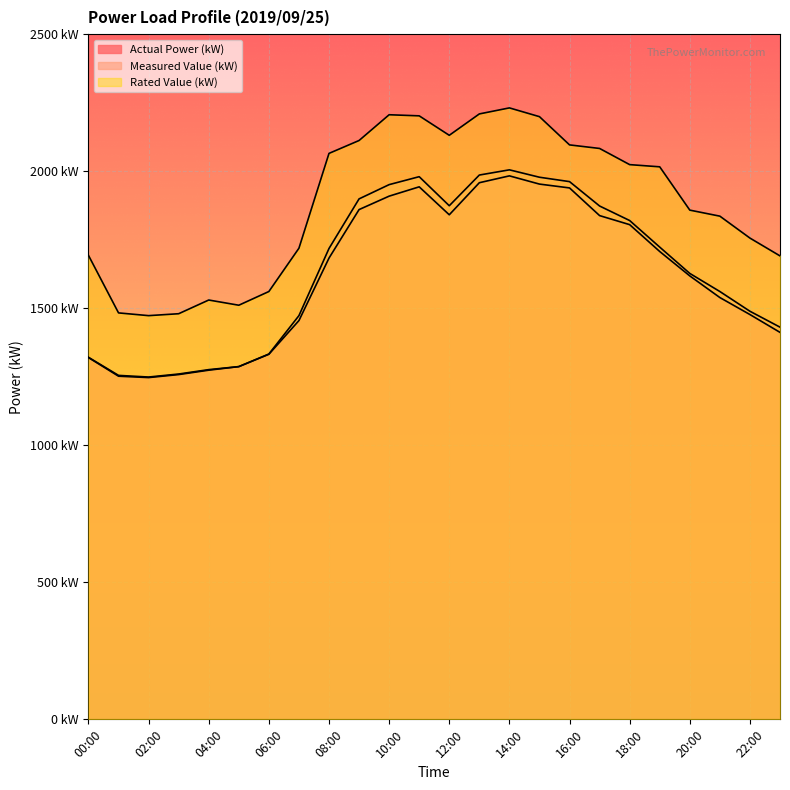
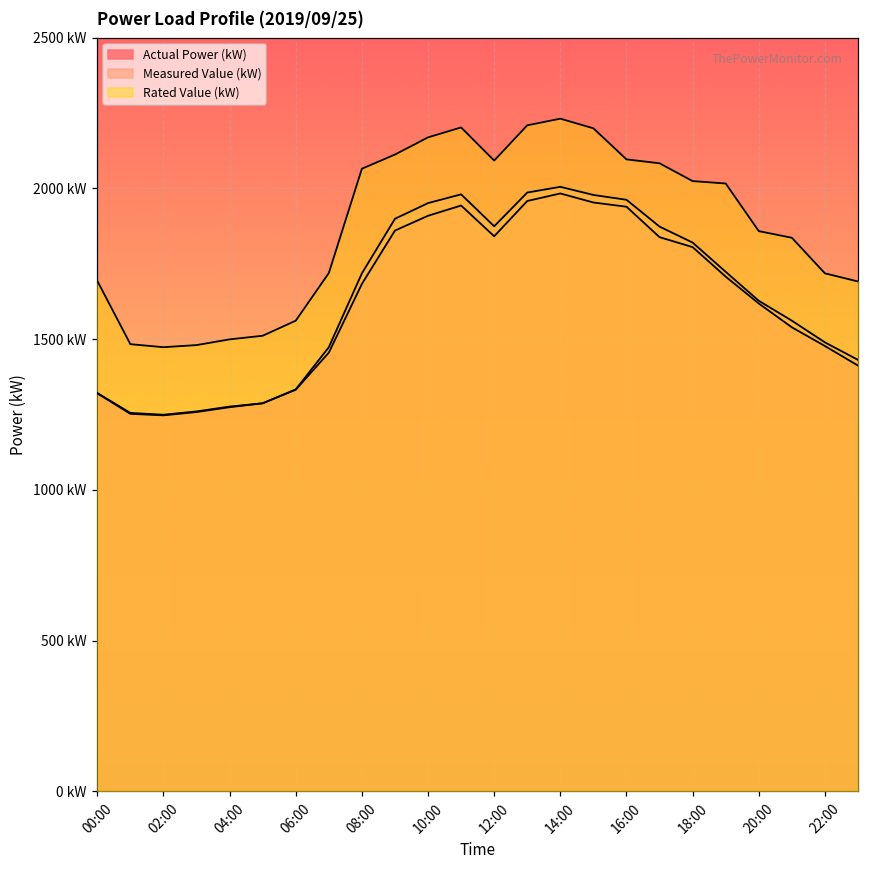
Rated Value (kW), 04:00: 1530 kW -> 1500 kW
Rated Value (kW), 10:00: 2210 kW -> 2170 kW
Rated Value (kW), 12:00: 2130 kW -> 2090 kW
Rated Value (kW), 22:00: 1760 kW -> 1720 kW
